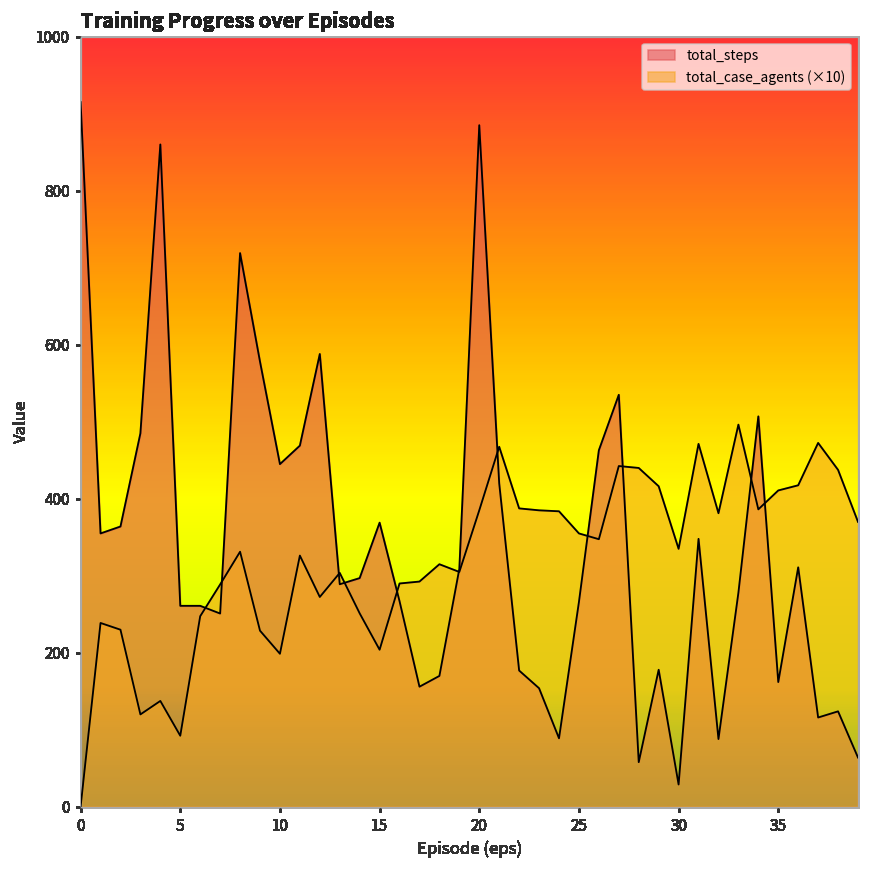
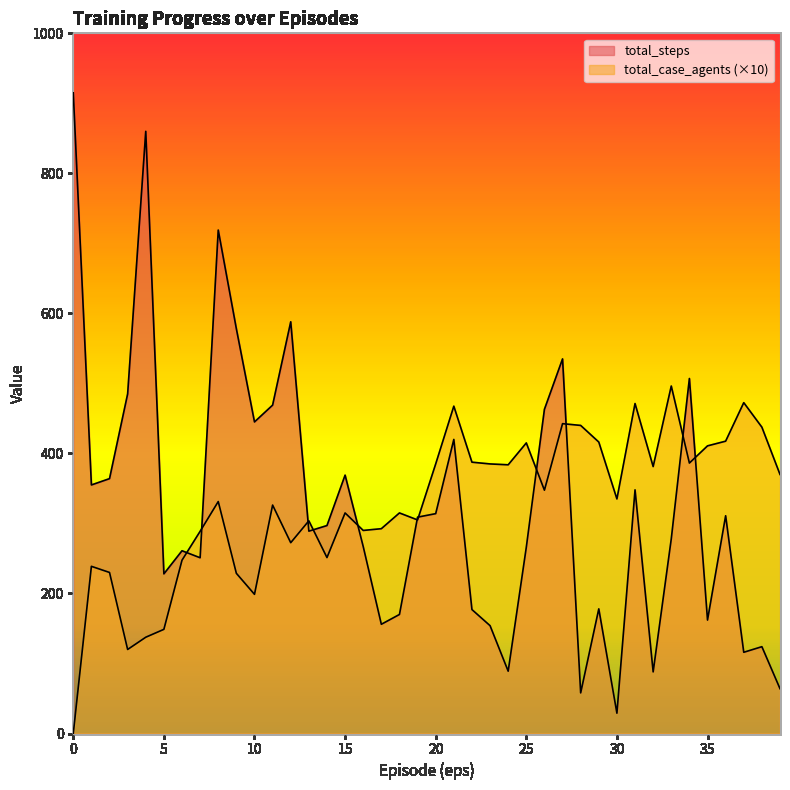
total_steps, 5: 260 -> 230
total_case_agents (×10), 5: 90 -> 150
total_case_agents (×10), 15: 200 -> 320
total_steps, 20: 890 -> 310
total_case_agents (×10), 25: 360 -> 420
